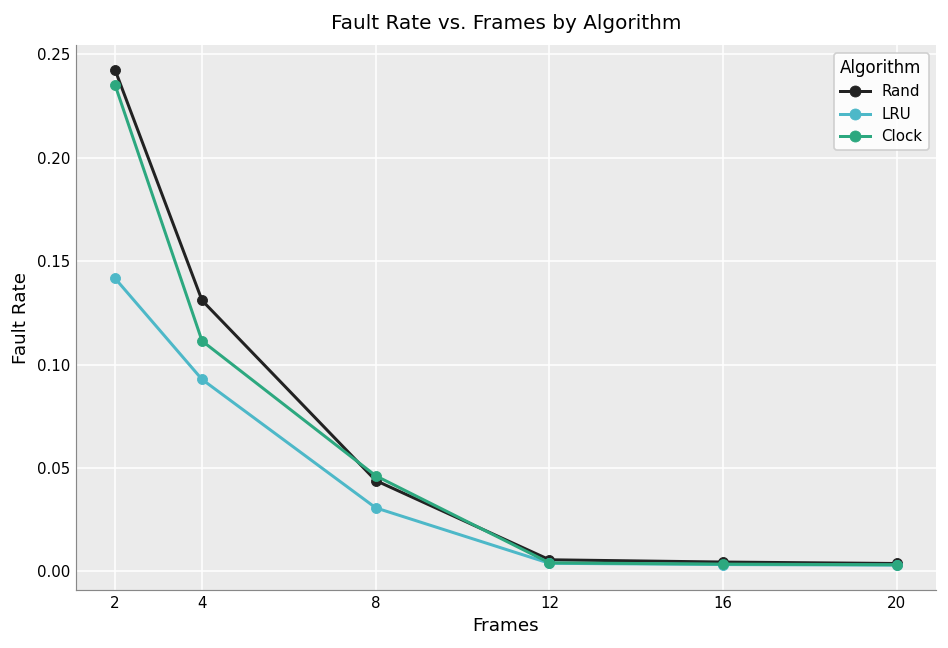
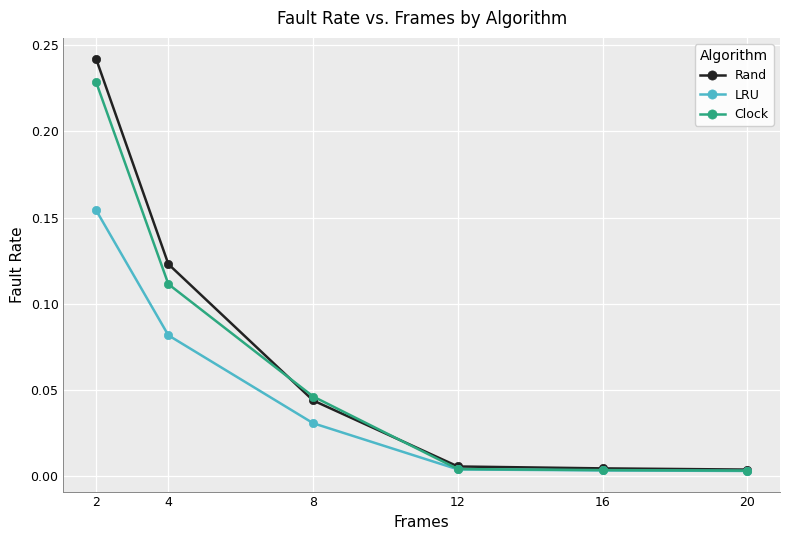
LRU, 2: 0.142 -> 0.154
Clock, 2: 0.235 -> 0.229
Rand, 4: 0.131 -> 0.123
LRU, 4: 0.093 -> 0.082
